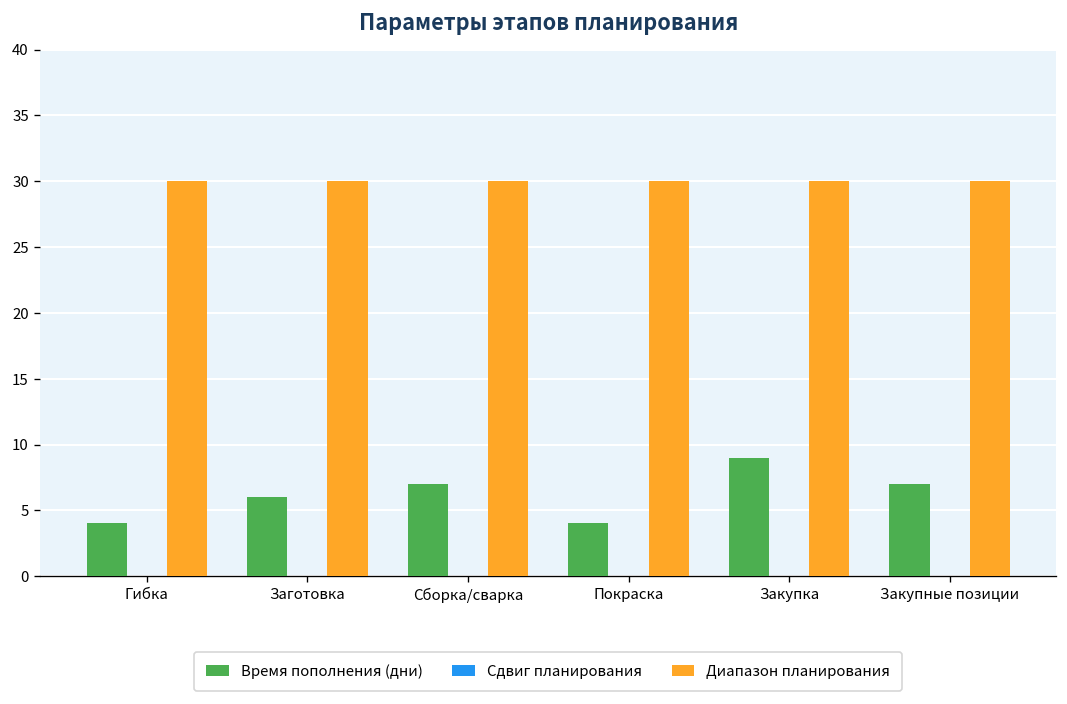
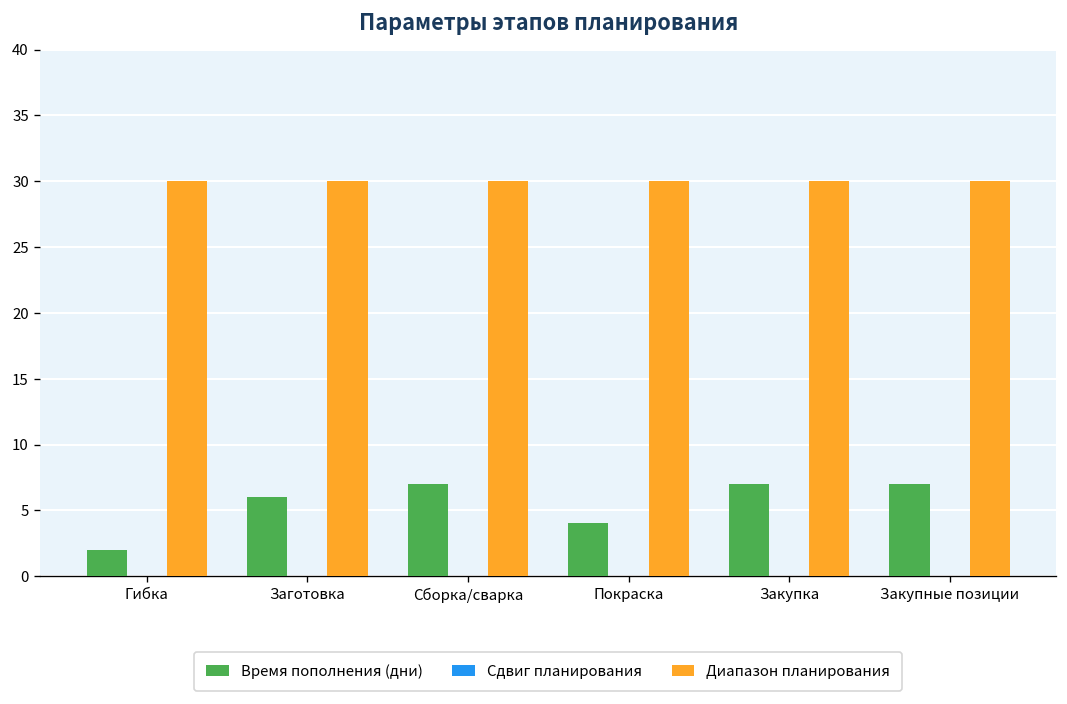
Время пополнения (дни), Гибка: 4 -> 2
Время пополнения (дни), Закупка: 9 -> 7
